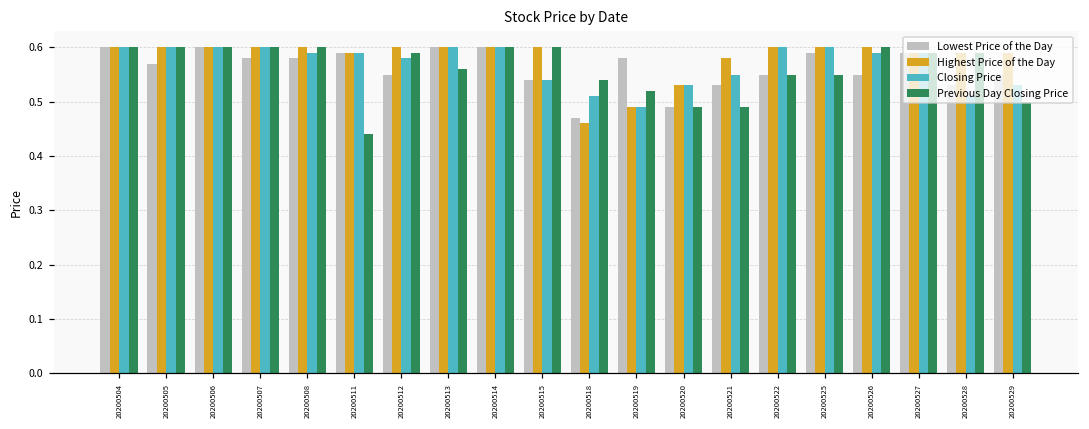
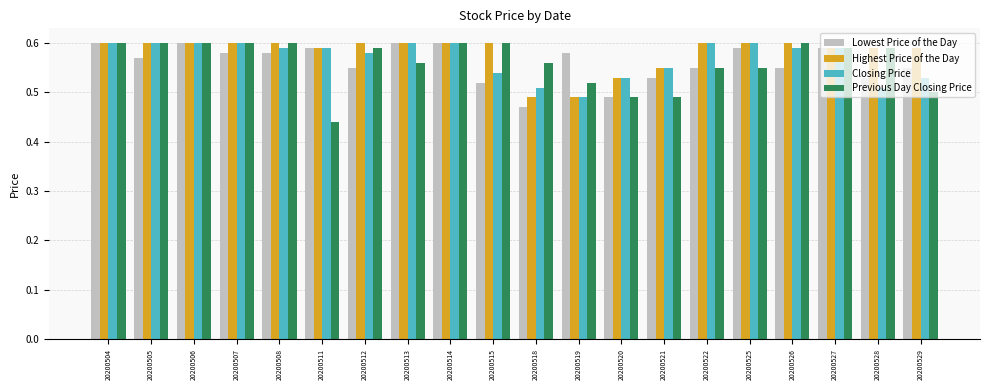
Lowest Price of the Day, 20200515: 0.54 -> 0.52
Highest Price of the Day, 20200518: 0.46 -> 0.49
Previous Day Closing Price, 20200518: 0.54 -> 0.56
Highest Price of the Day, 20200521: 0.58 -> 0.55
